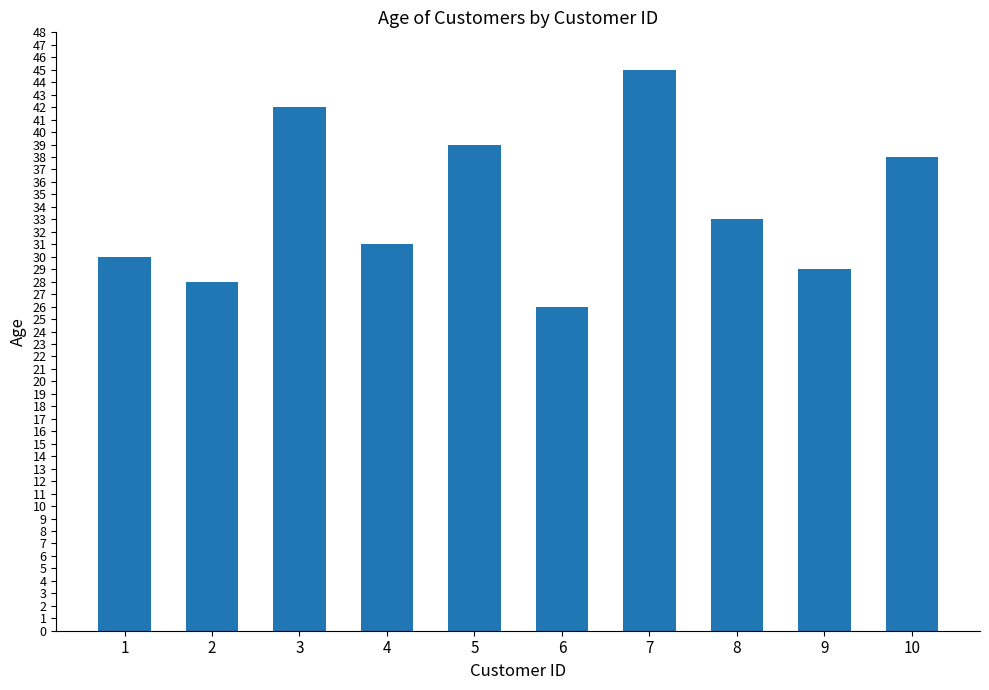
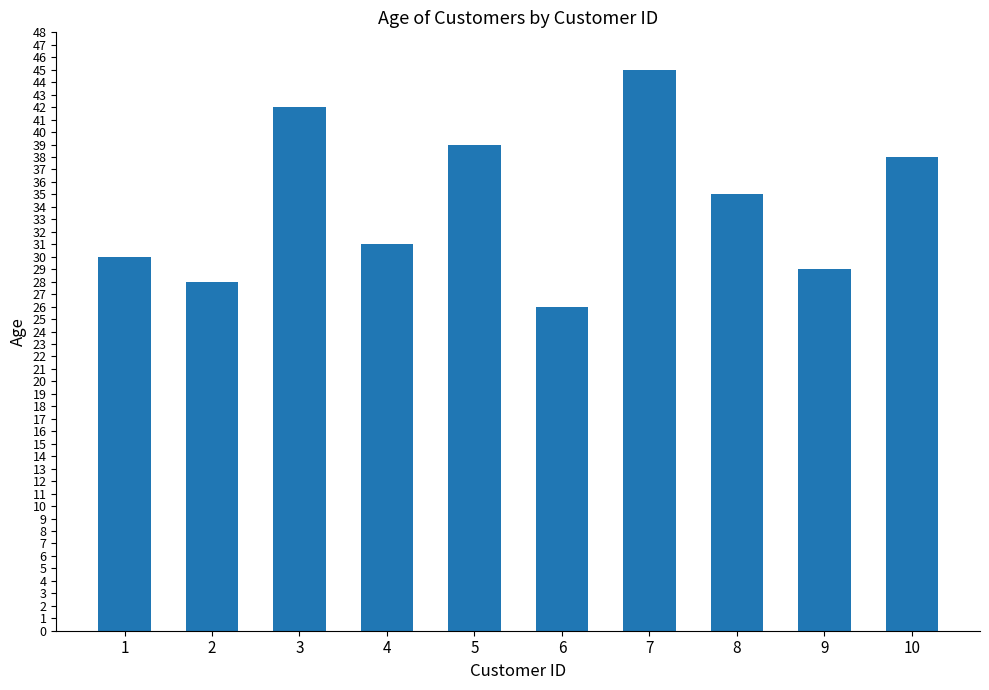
8: 33 -> 35
